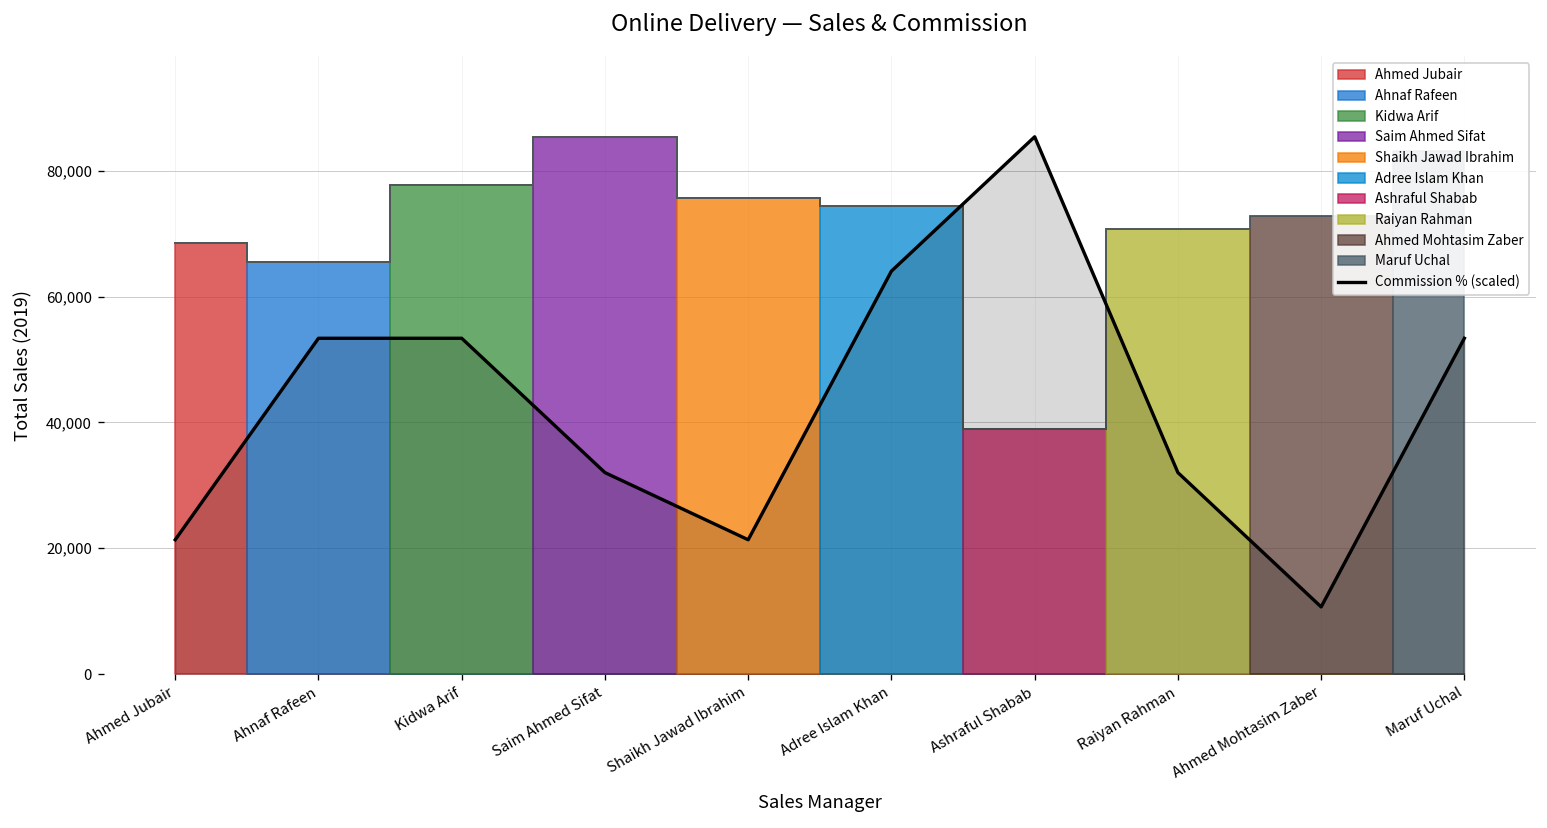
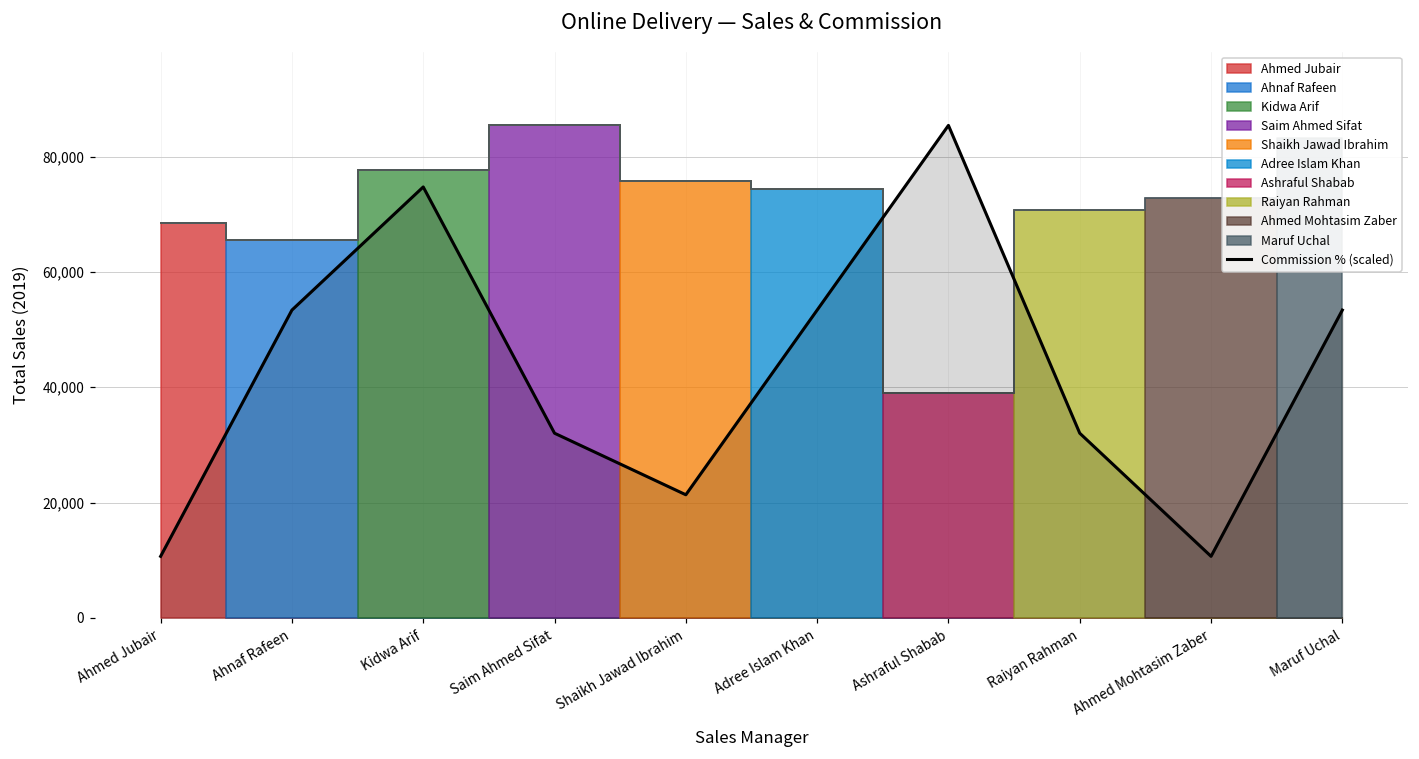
Commission % (scaled), Ahmed Jubair: 21,000 -> 11,000
Commission % (scaled), Kidwa Arif: 53,000 -> 75,000
Commission % (scaled), Adree Islam Khan: 64,000 -> 53,000
